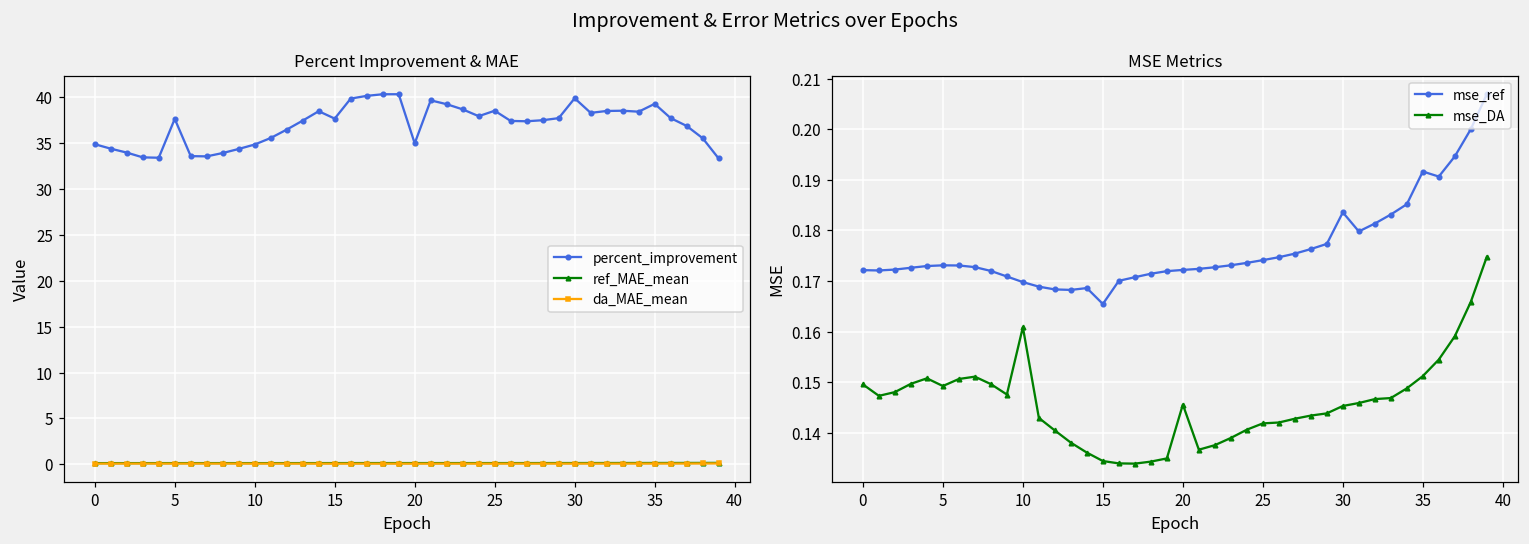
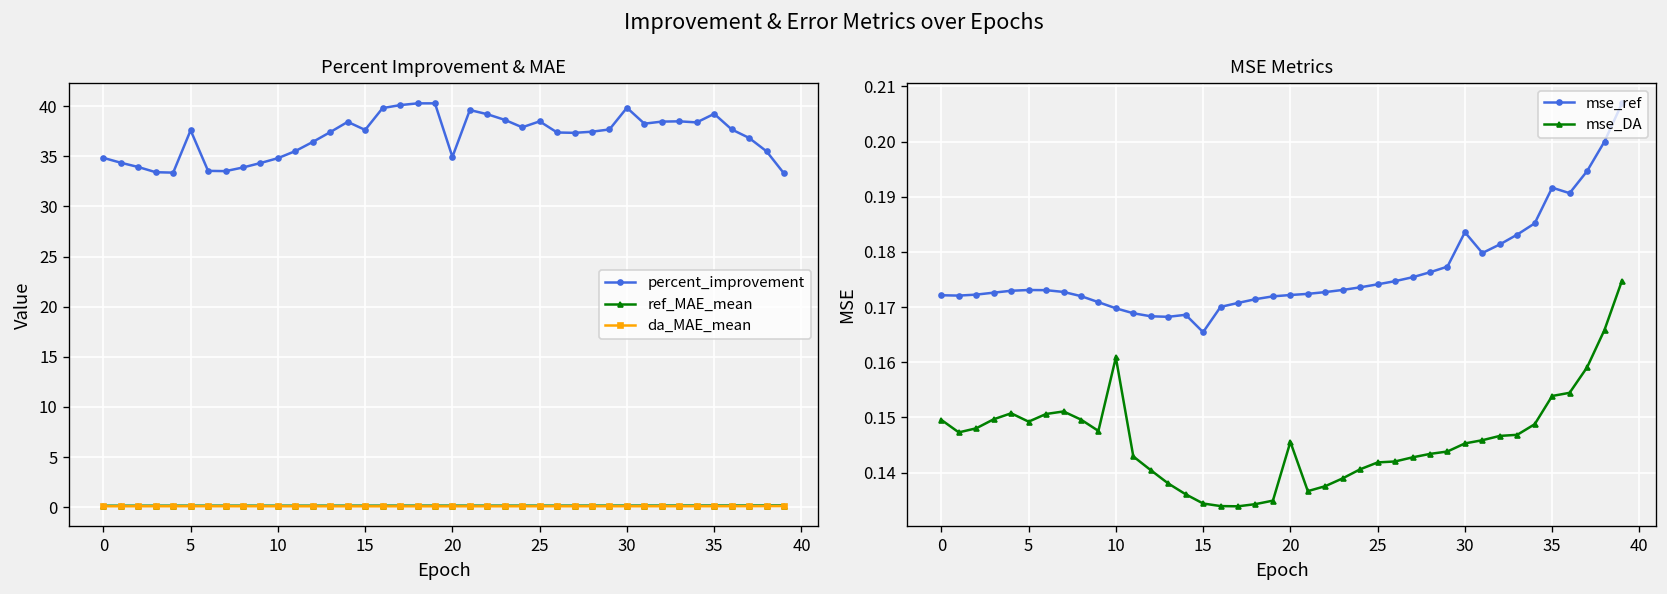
MSE Metrics, mse_DA, 35: 0.151 -> 0.154
